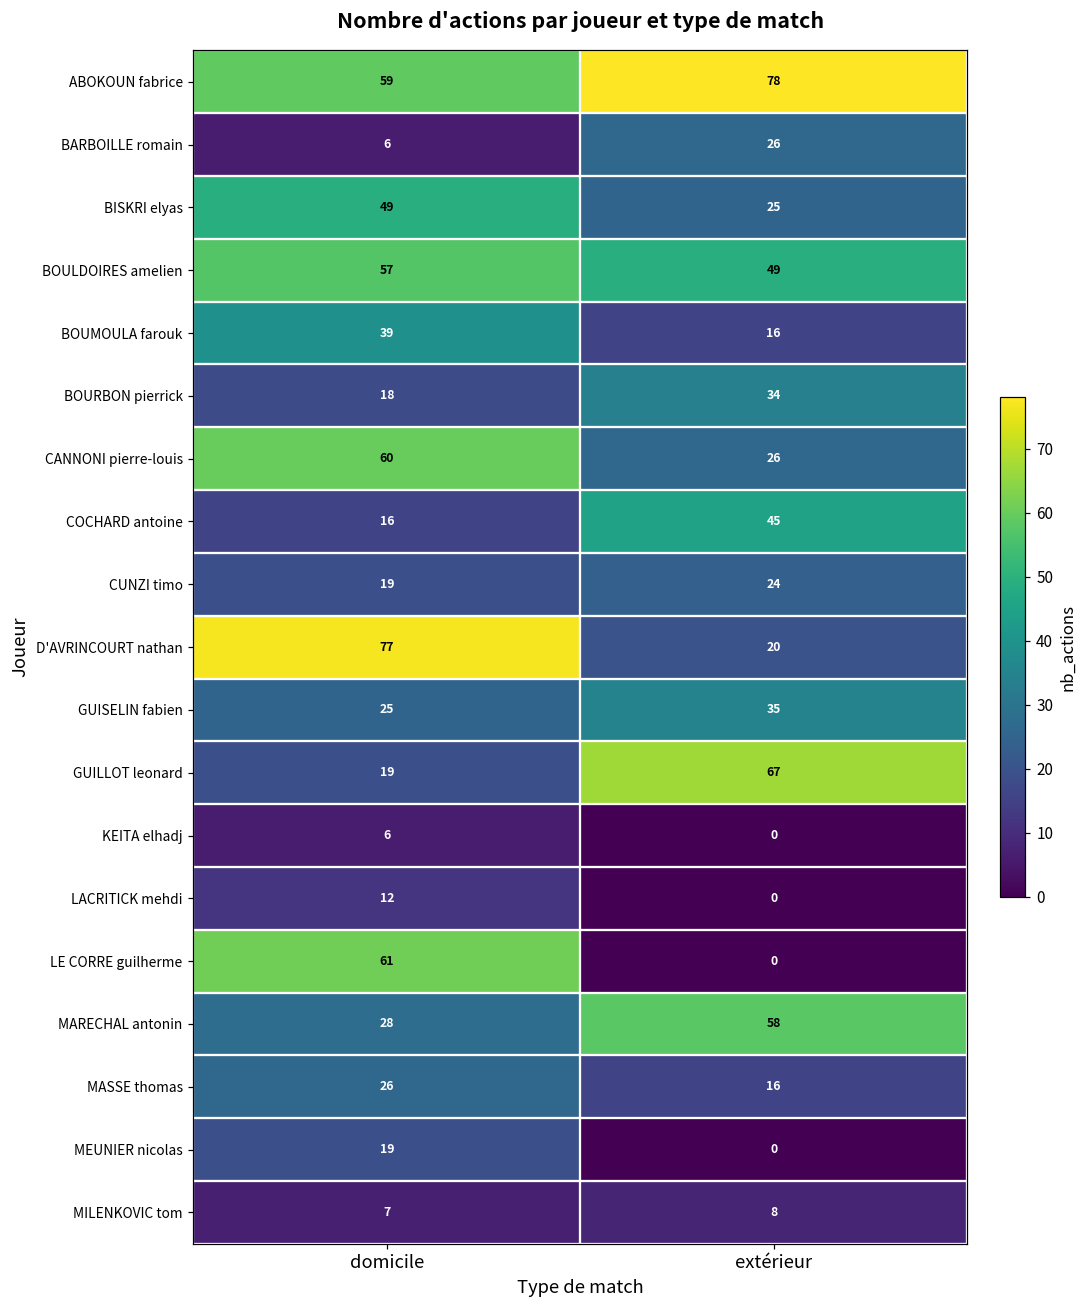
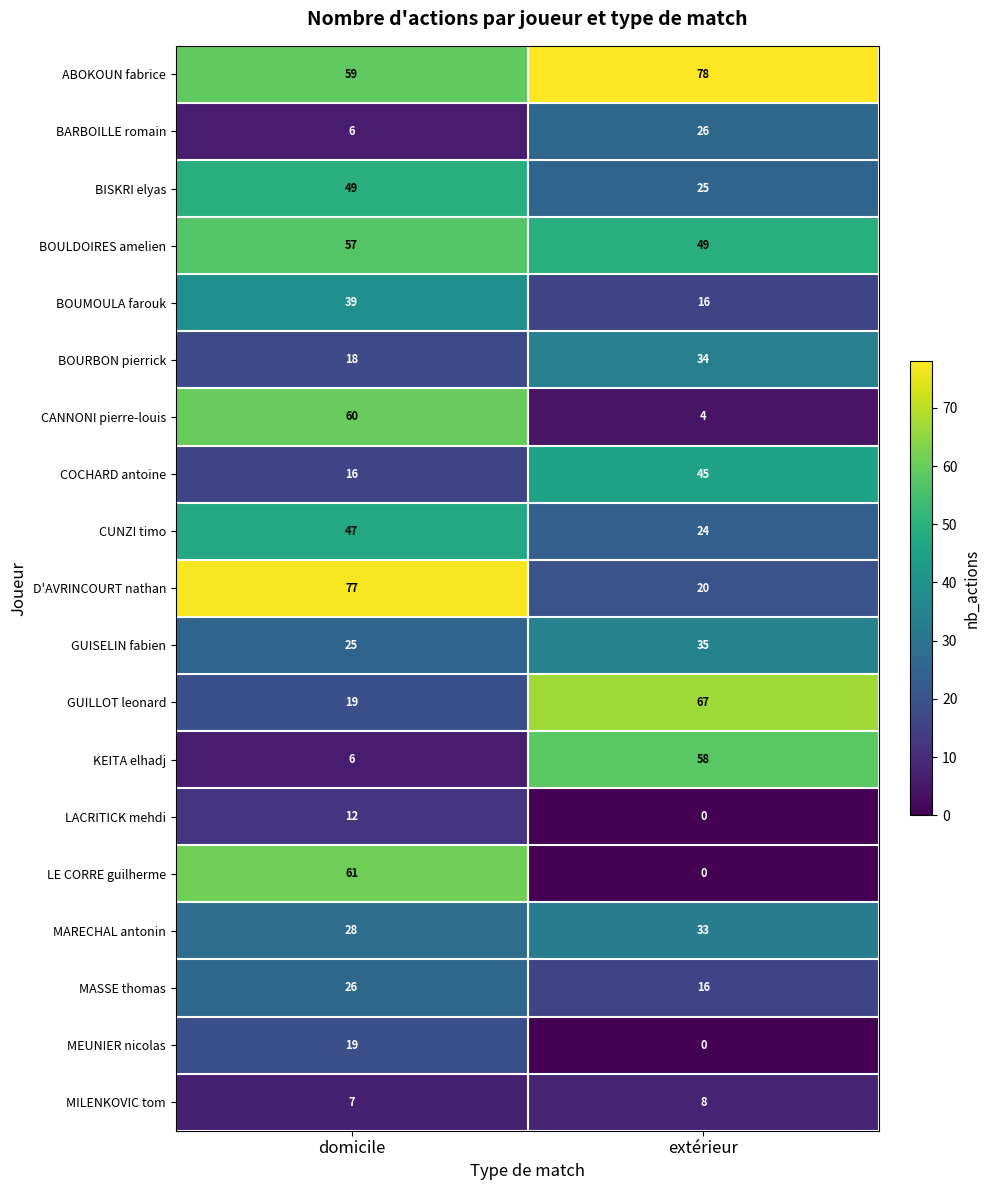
CANNONI pierre-louis, extérieur: 26 -> 4
CUNZI timo, domicile: 19 -> 47
KEITA elhadj, extérieur: 0 -> 58
MARECHAL antonin, extérieur: 58 -> 33
